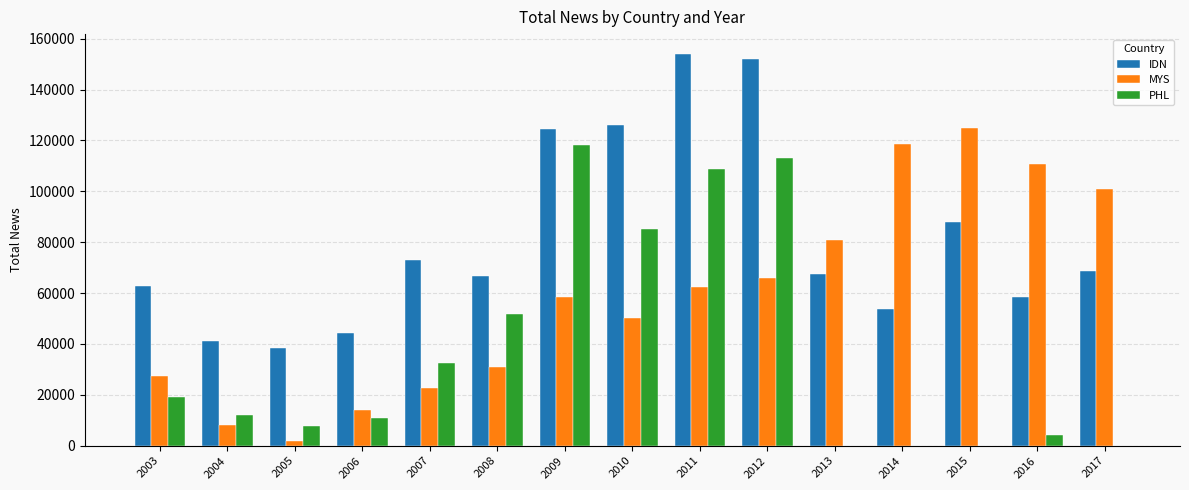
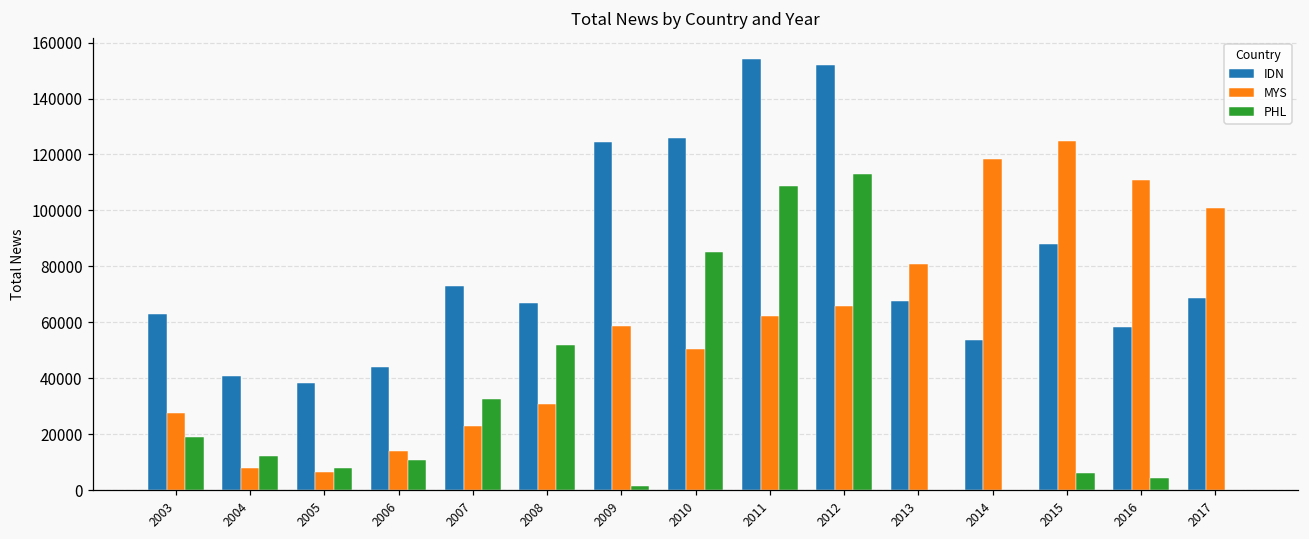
MYS, 2005: 2000 -> 6000
PHL, 2009: 118000 -> 2000
PHL, 2015: 0 -> 6000
